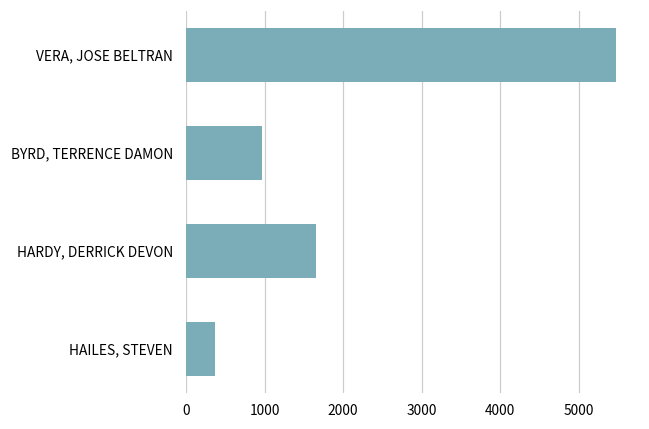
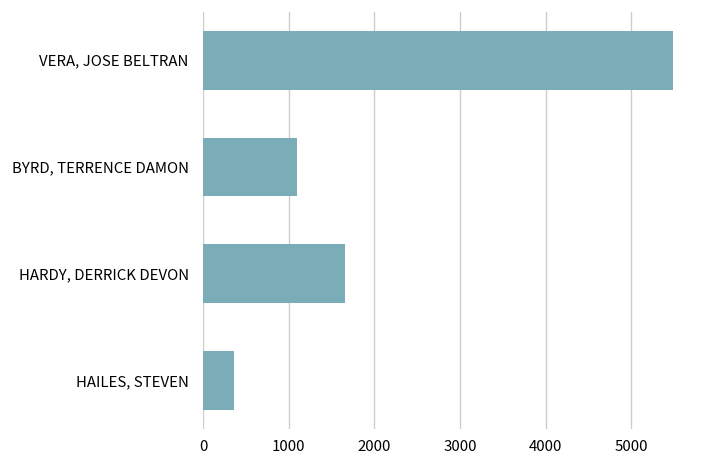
BYRD, TERRENCE DAMON: 1000 -> 1100
